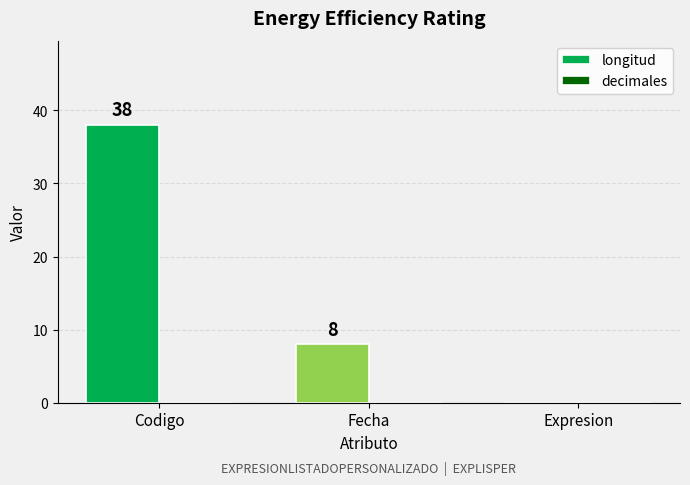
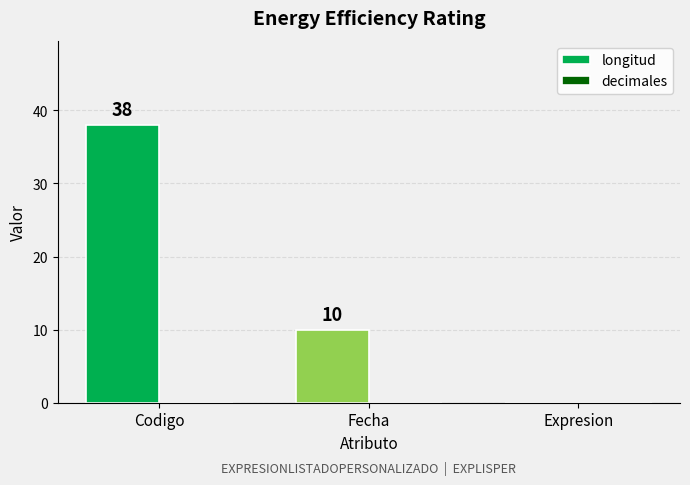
longitud, Fecha: 8 -> 10
